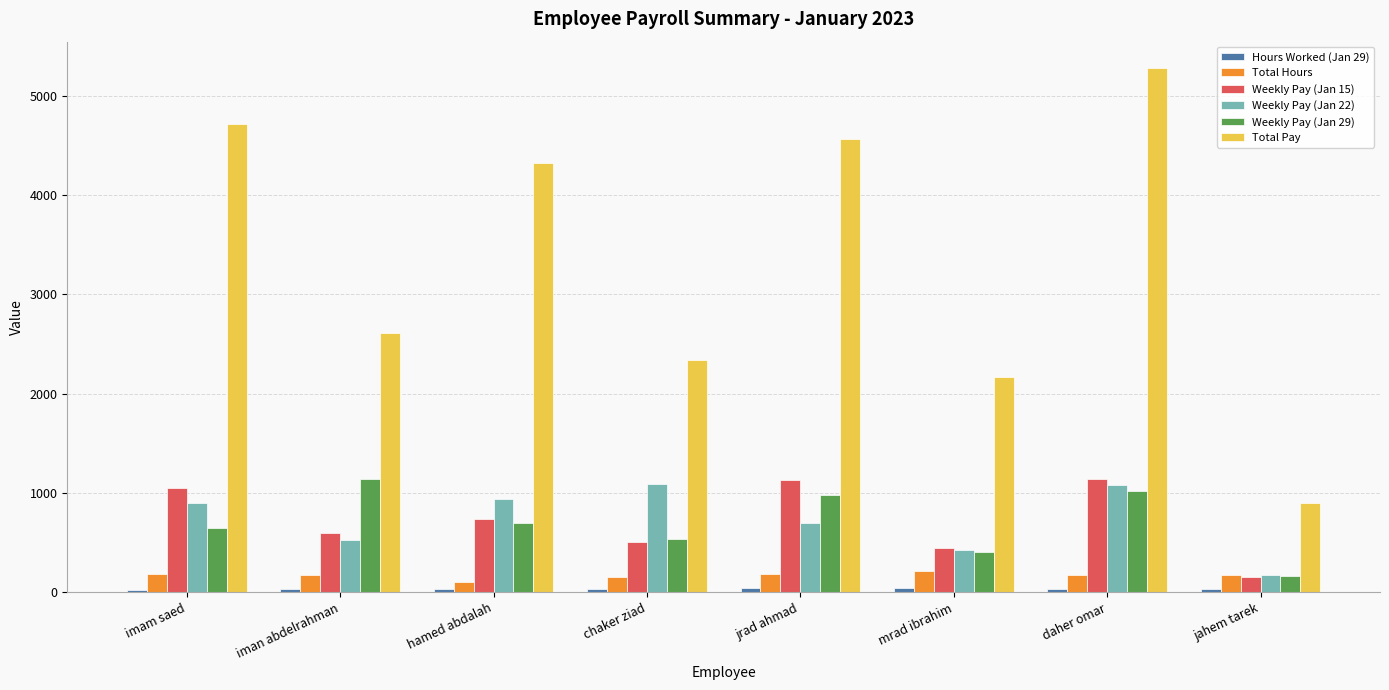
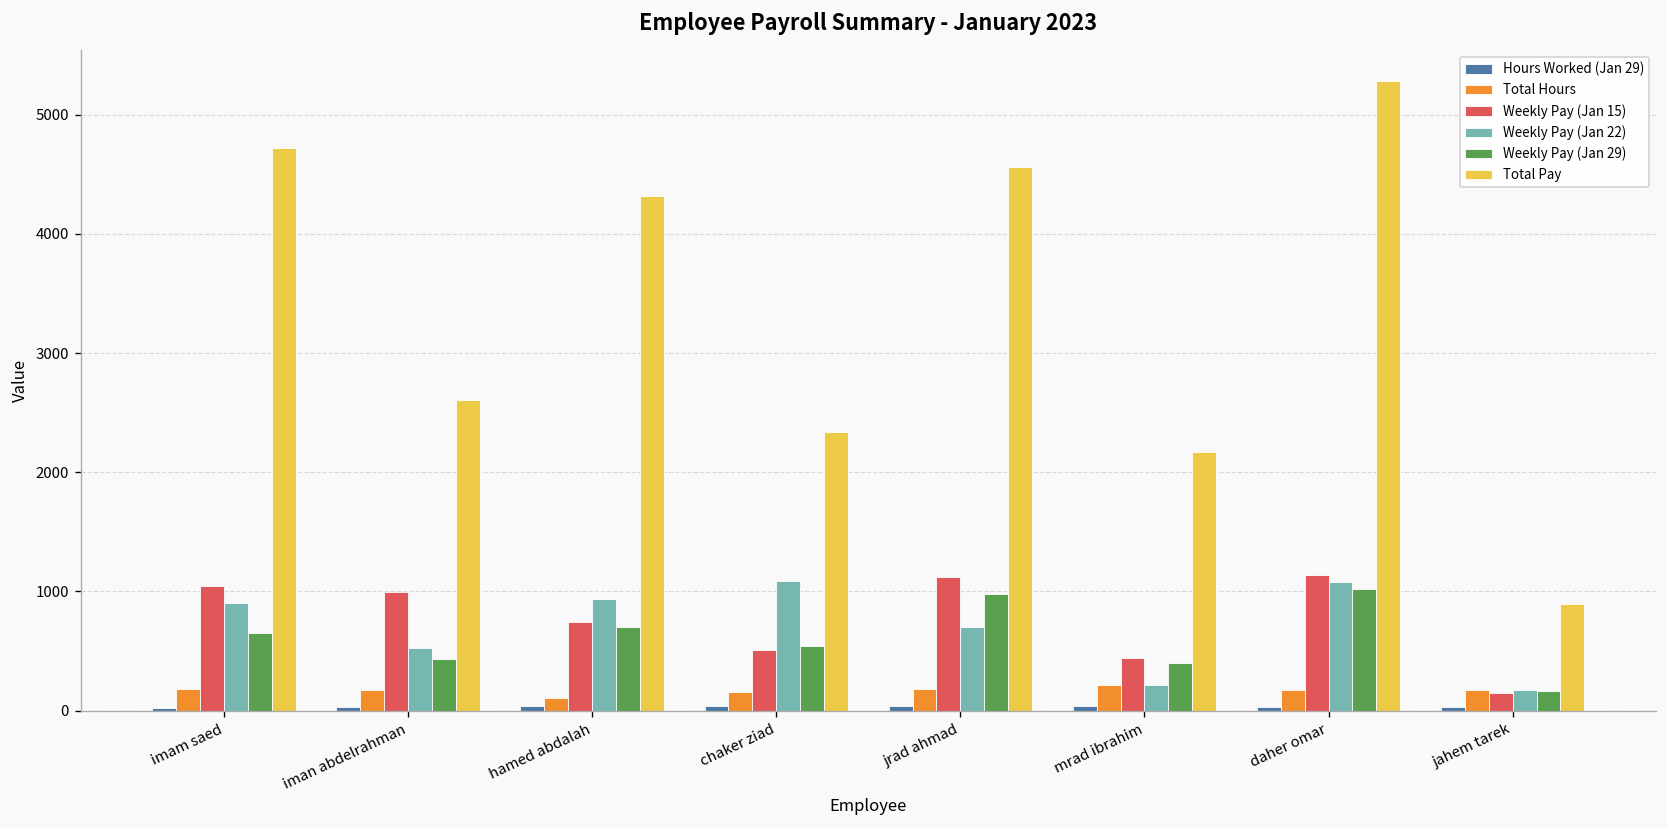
Weekly Pay (Jan 15), iman abdelrahman: 600 -> 1000
Weekly Pay (Jan 29), iman abdelrahman: 1100 -> 400
Weekly Pay (Jan 22), mrad ibrahim: 400 -> 200
